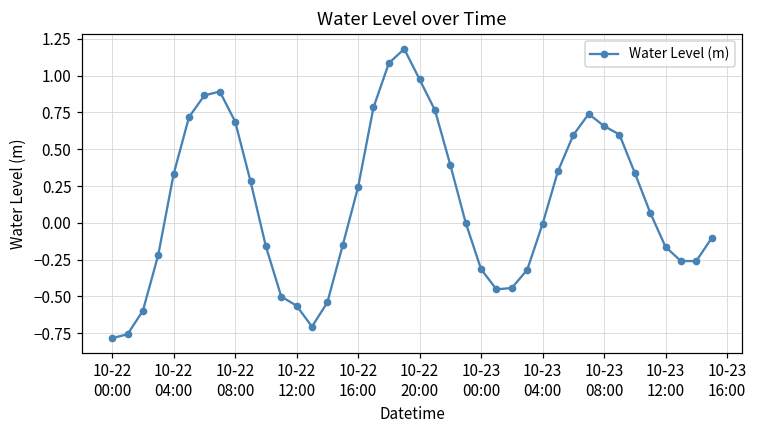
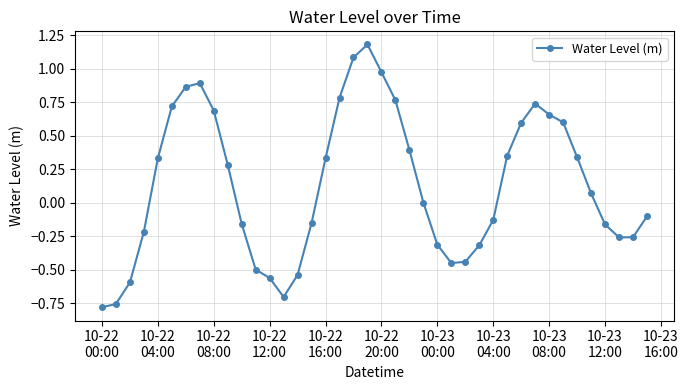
10-22 16:00: 0.24 -> 0.33
10-23 04:00: -0.01 -> -0.13
